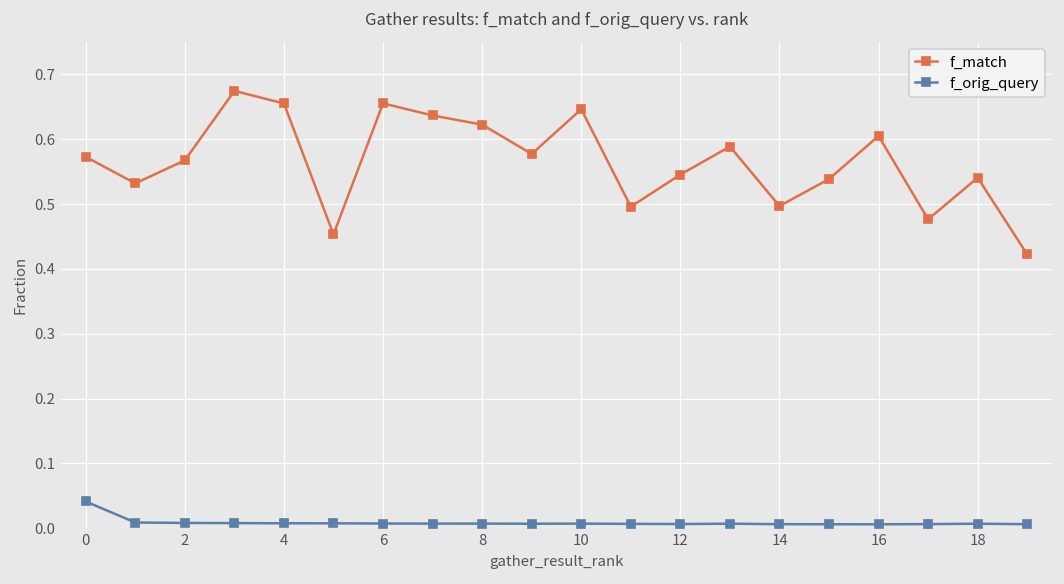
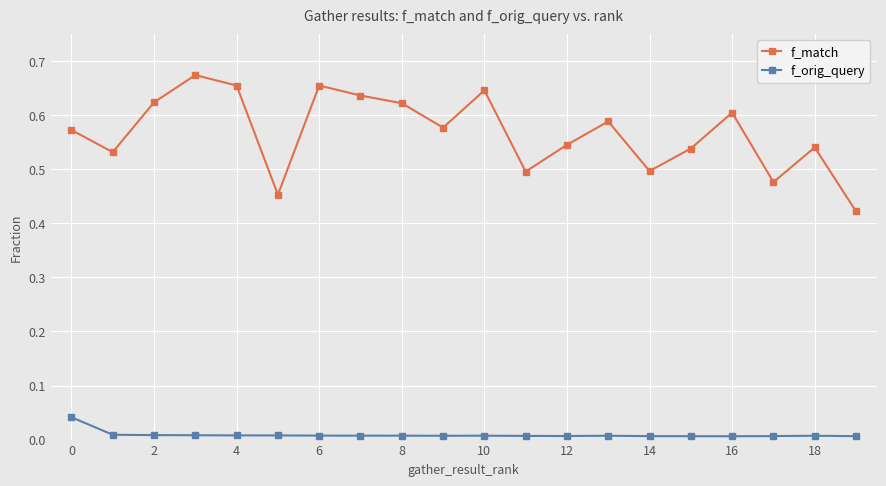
f_match, 2: 0.57 -> 0.62
